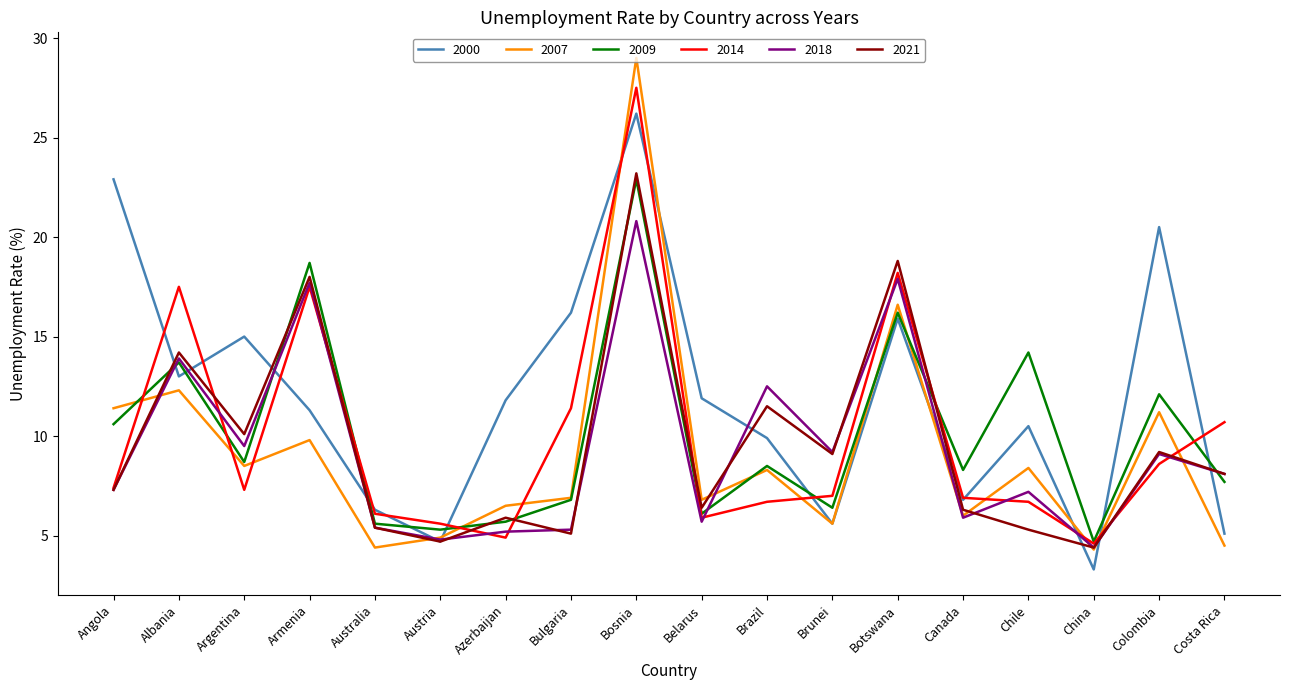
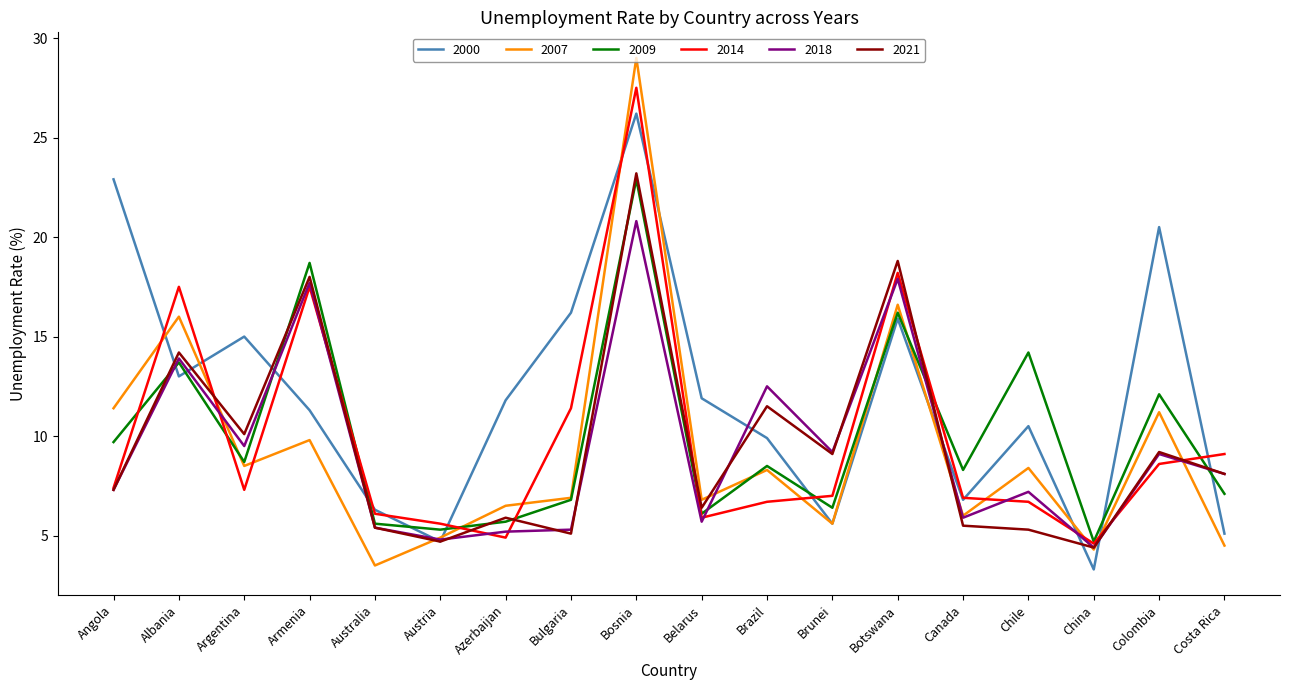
2009, Angola: 10.6 -> 9.7
2007, Albania: 12.3 -> 16.0
2007, Australia: 4.4 -> 3.5
2021, Canada: 6.3 -> 5.5
2009, Costa Rica: 7.7 -> 7.1
2014, Costa Rica: 10.7 -> 9.1
